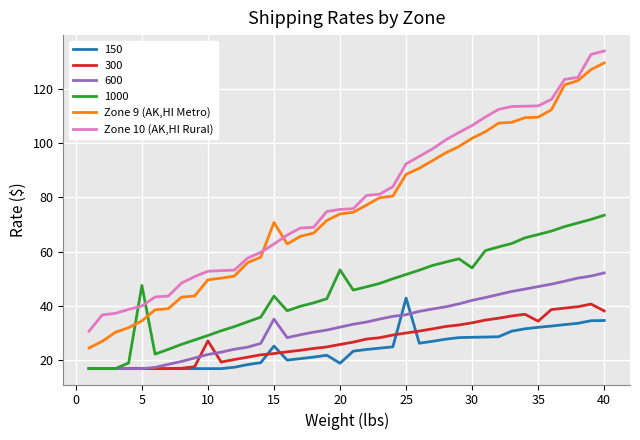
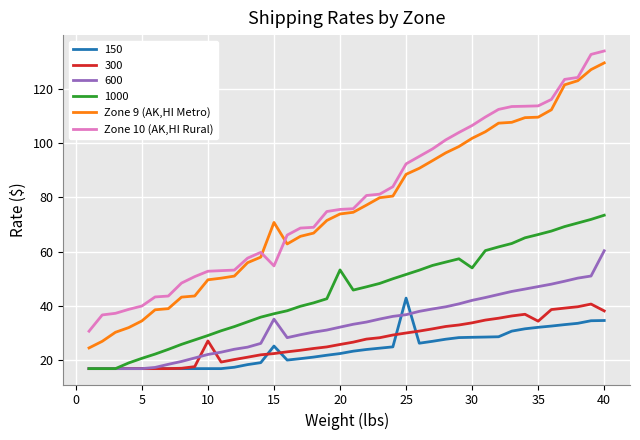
1000, 5: 48 -> 21
1000, 15: 44 -> 37
Zone 10 (AK,HI Rural), 15: 63 -> 55
150, 20: 19 -> 22
600, 40: 52 -> 60
